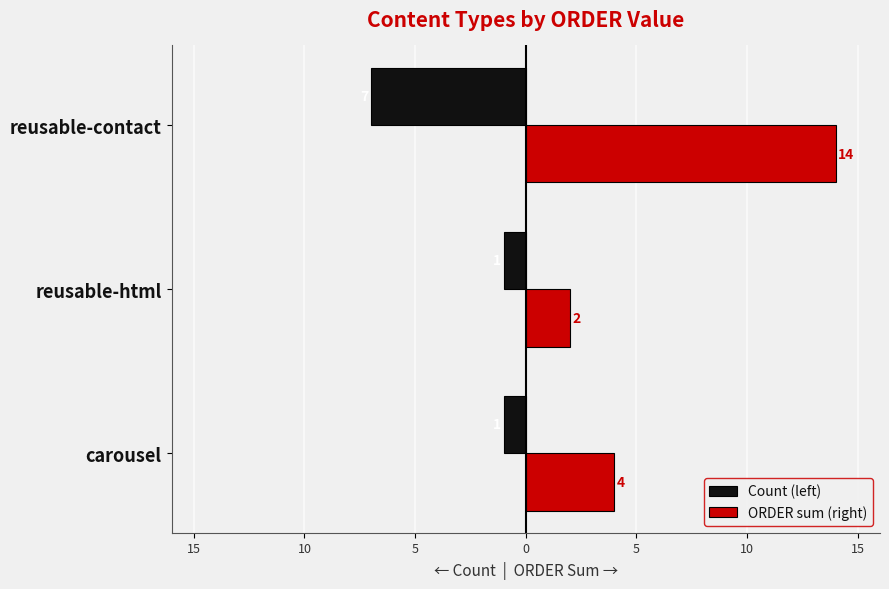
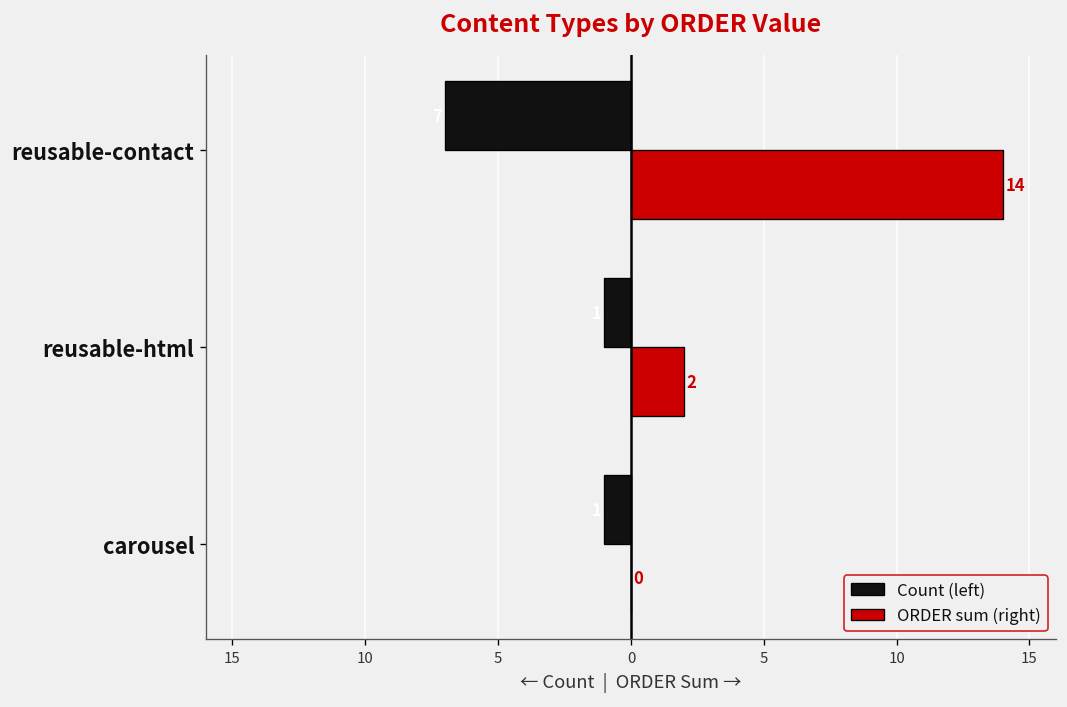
ORDER sum (right), carousel: 4 -> 0
